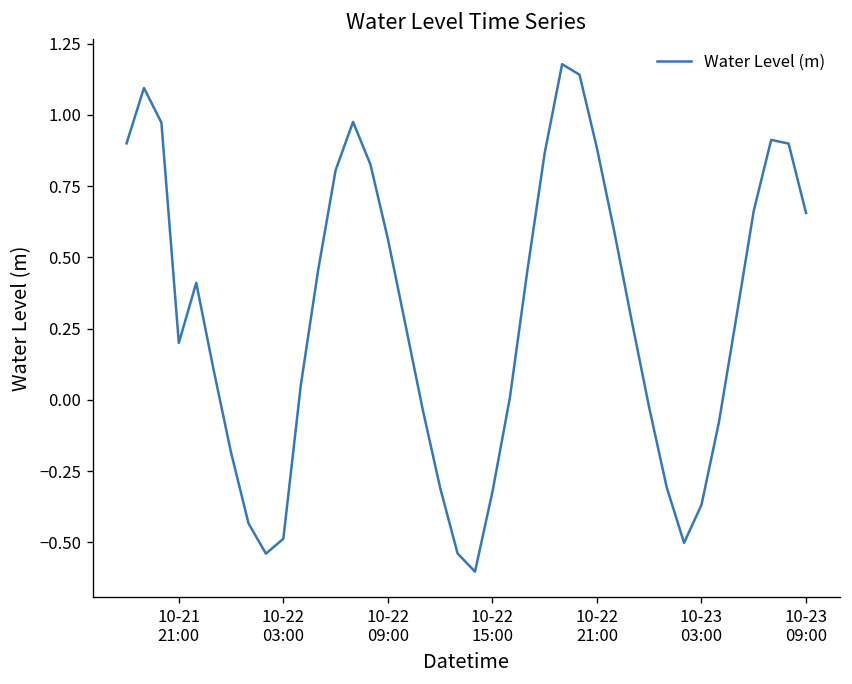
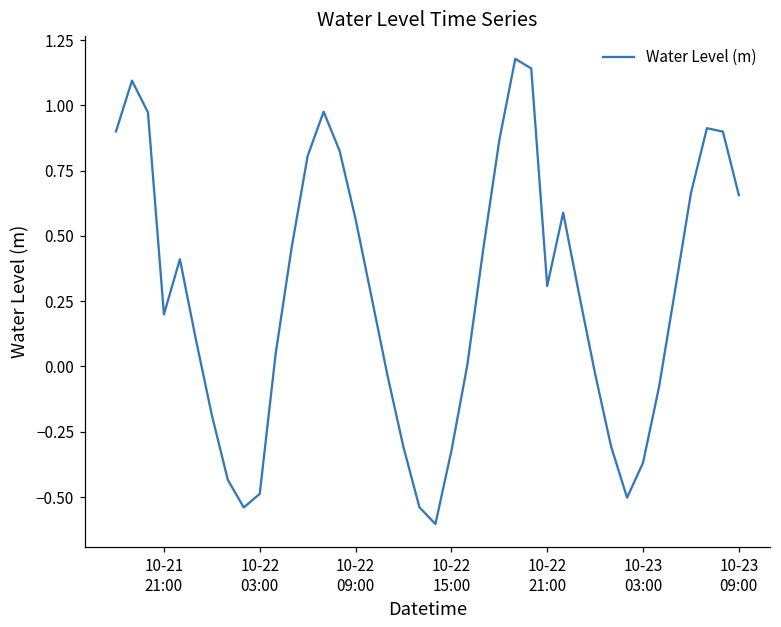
10-22 21:00: 0.88 -> 0.31
